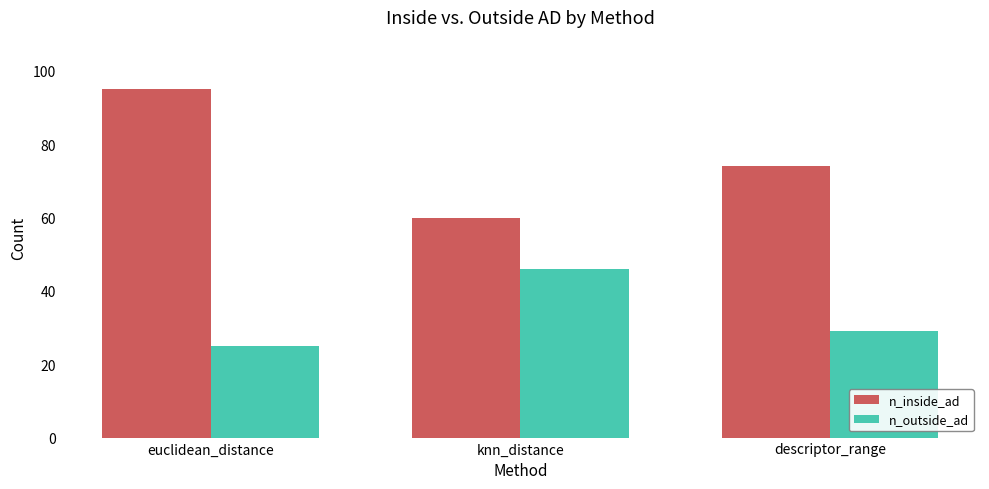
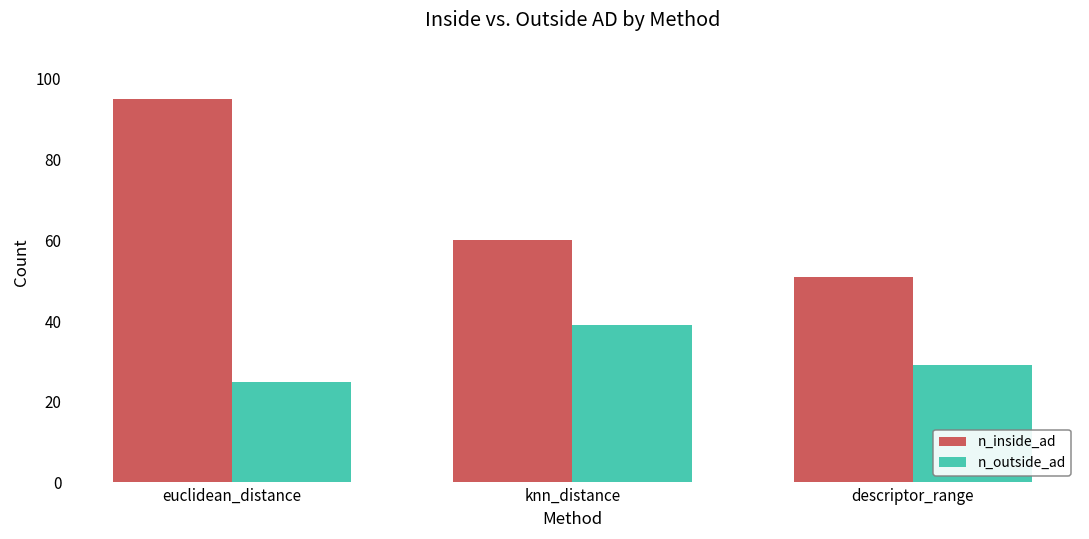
n_outside_ad, knn_distance: 46 -> 39
n_inside_ad, descriptor_range: 74 -> 51
